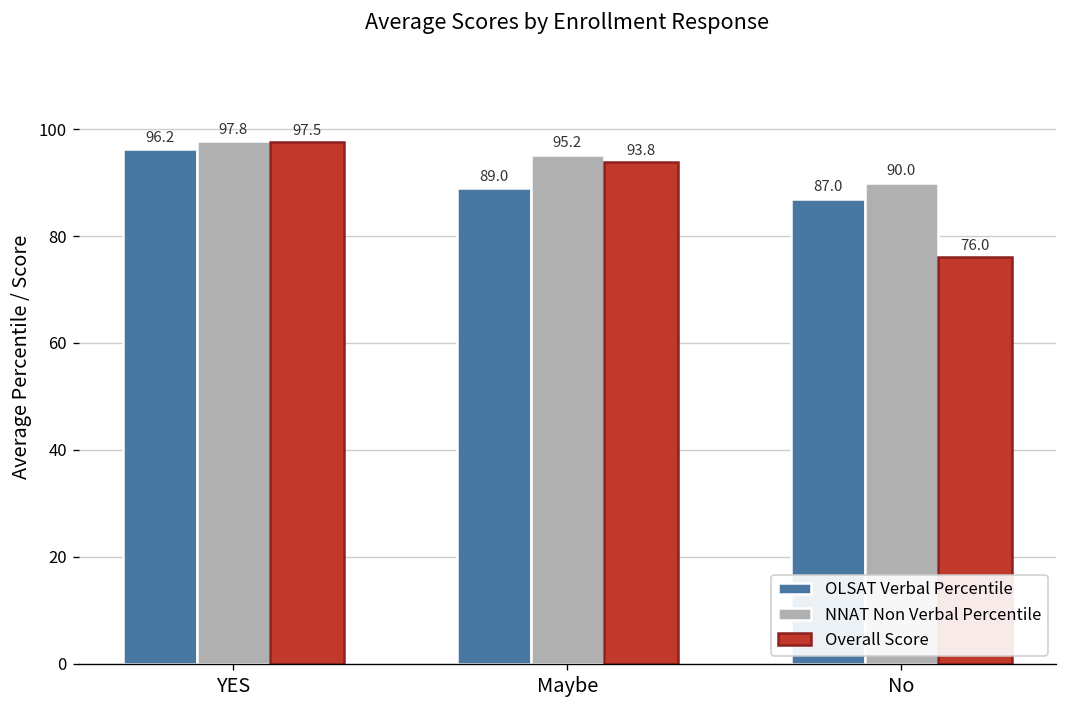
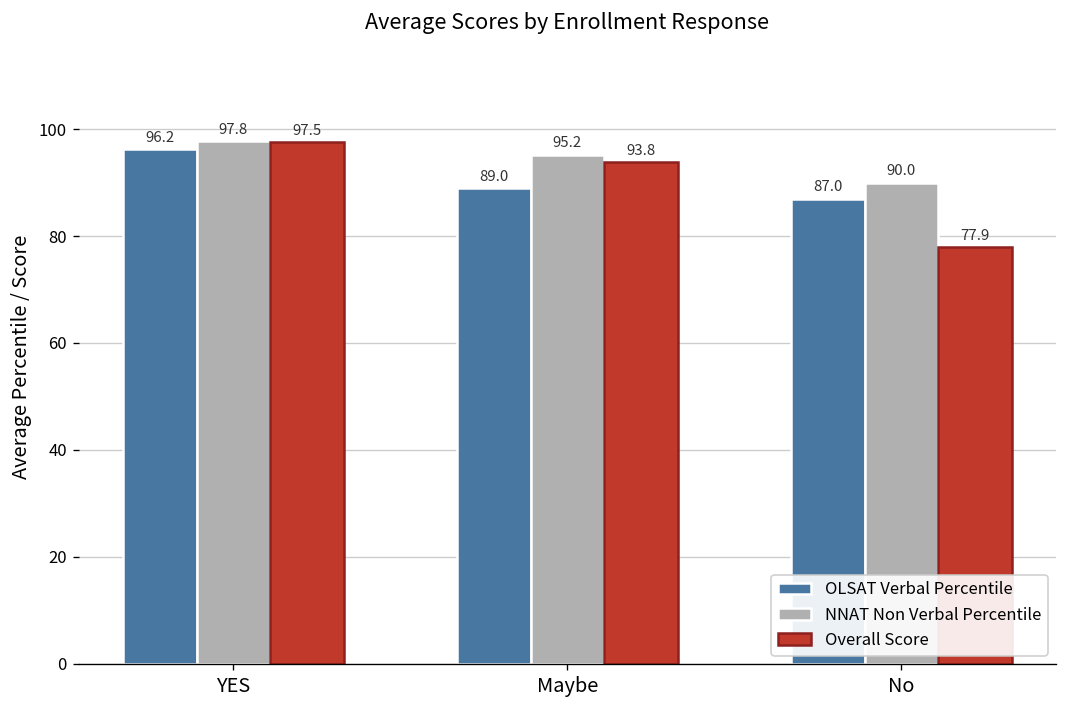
Overall Score, No: 76.0 -> 77.9
